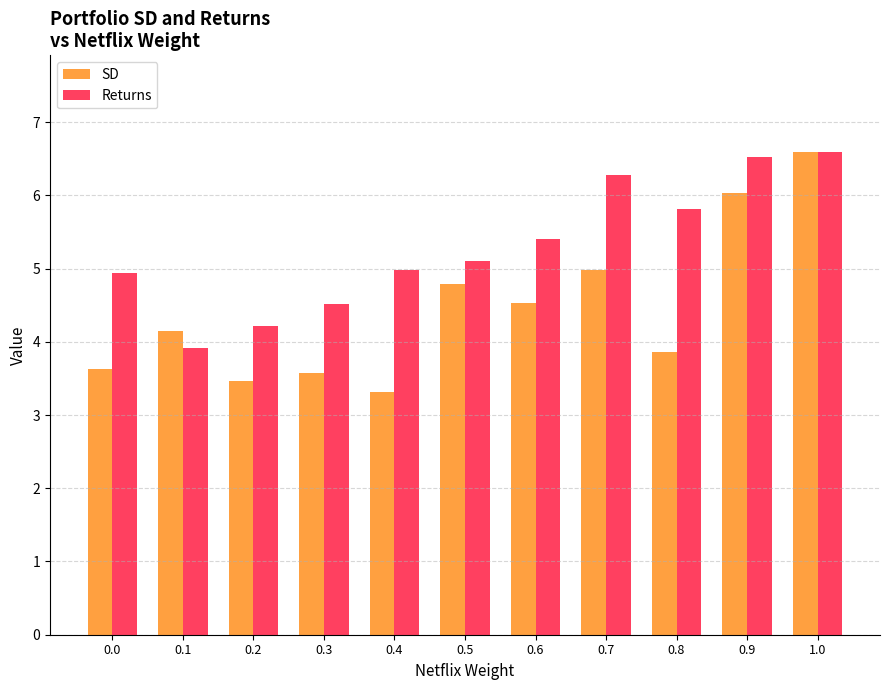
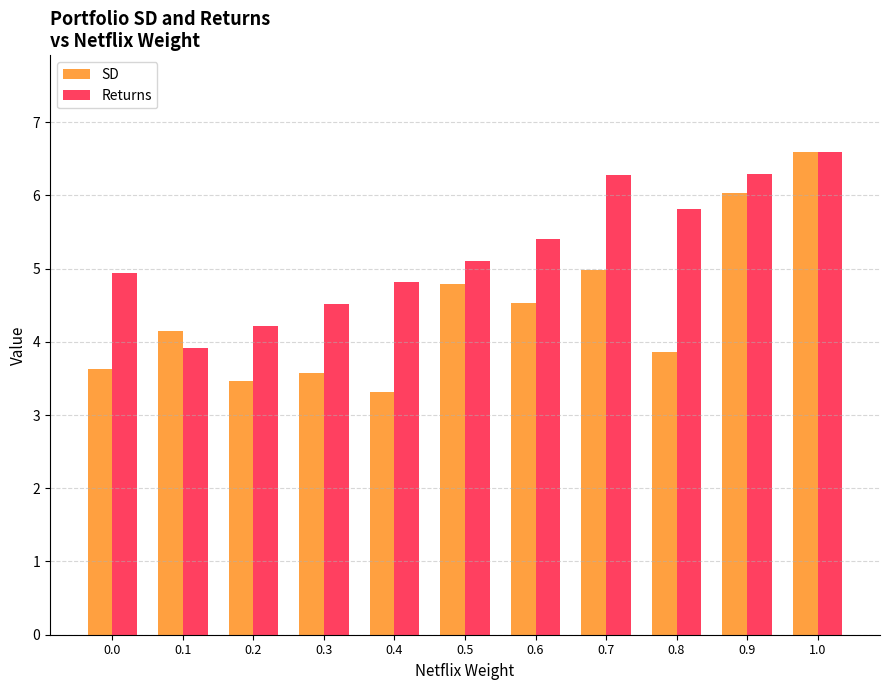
Returns, 0.4: 5.0 -> 4.8
Returns, 0.9: 6.5 -> 6.3
